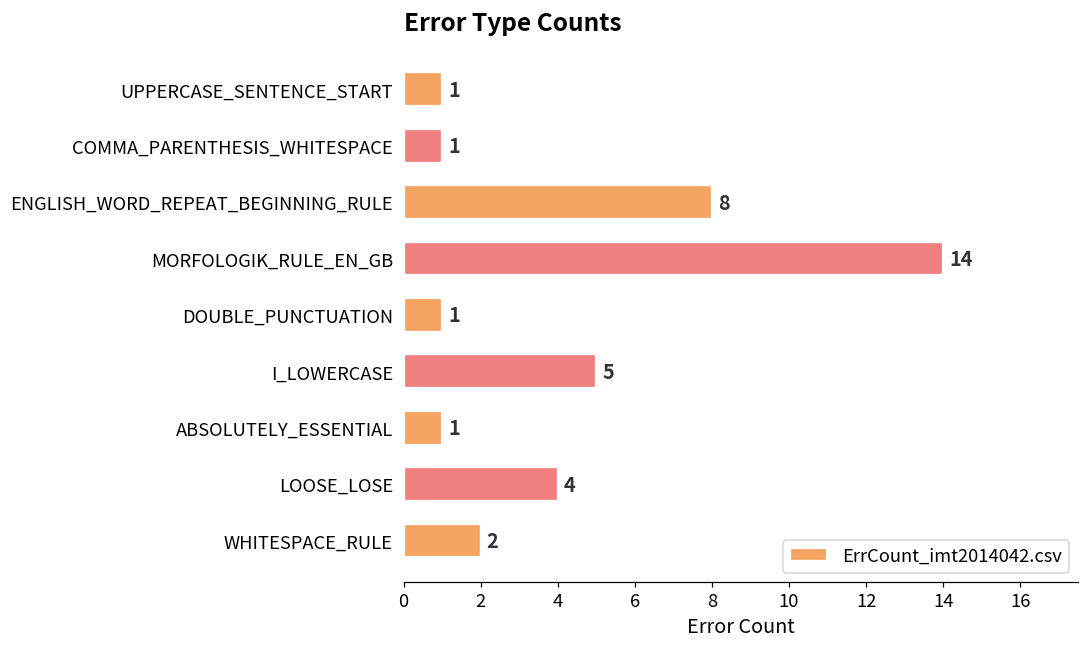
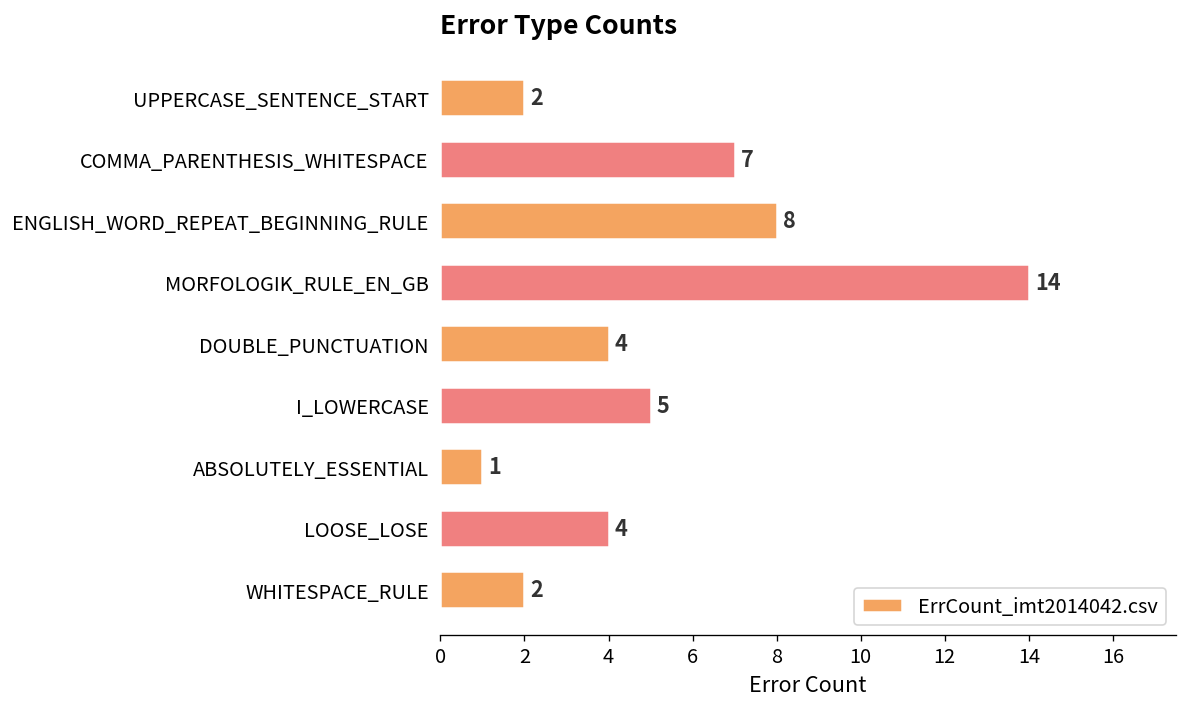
UPPERCASE_SENTENCE_START: 1 -> 2
COMMA_PARENTHESIS_WHITESPACE: 1 -> 7
DOUBLE_PUNCTUATION: 1 -> 4
